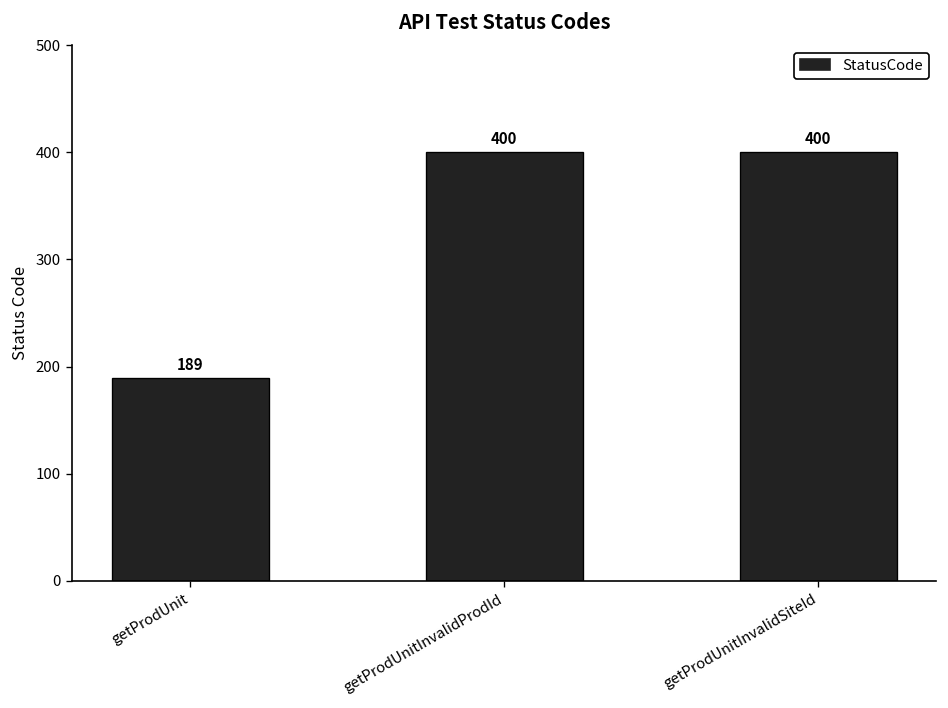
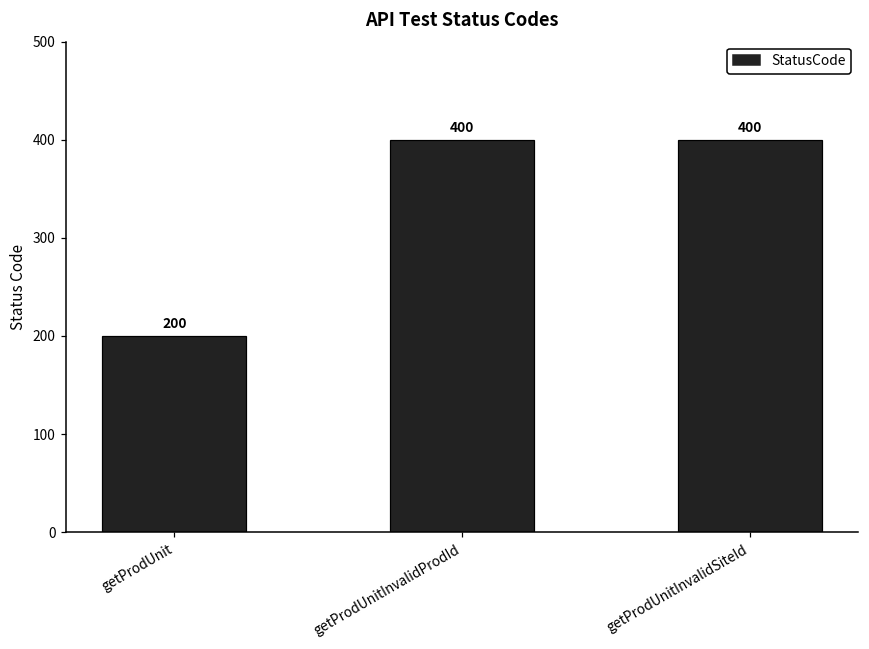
getProdUnit: 189 -> 200
